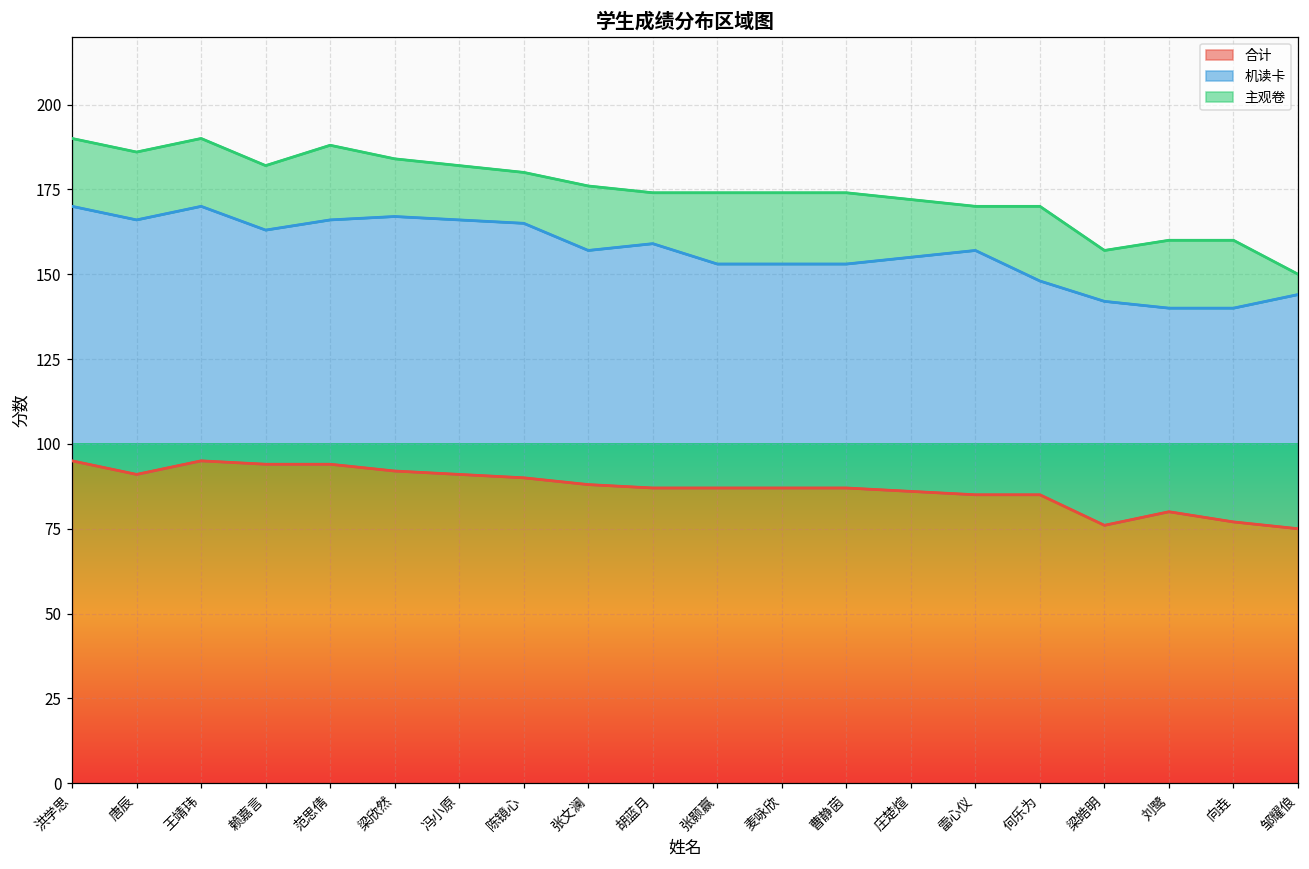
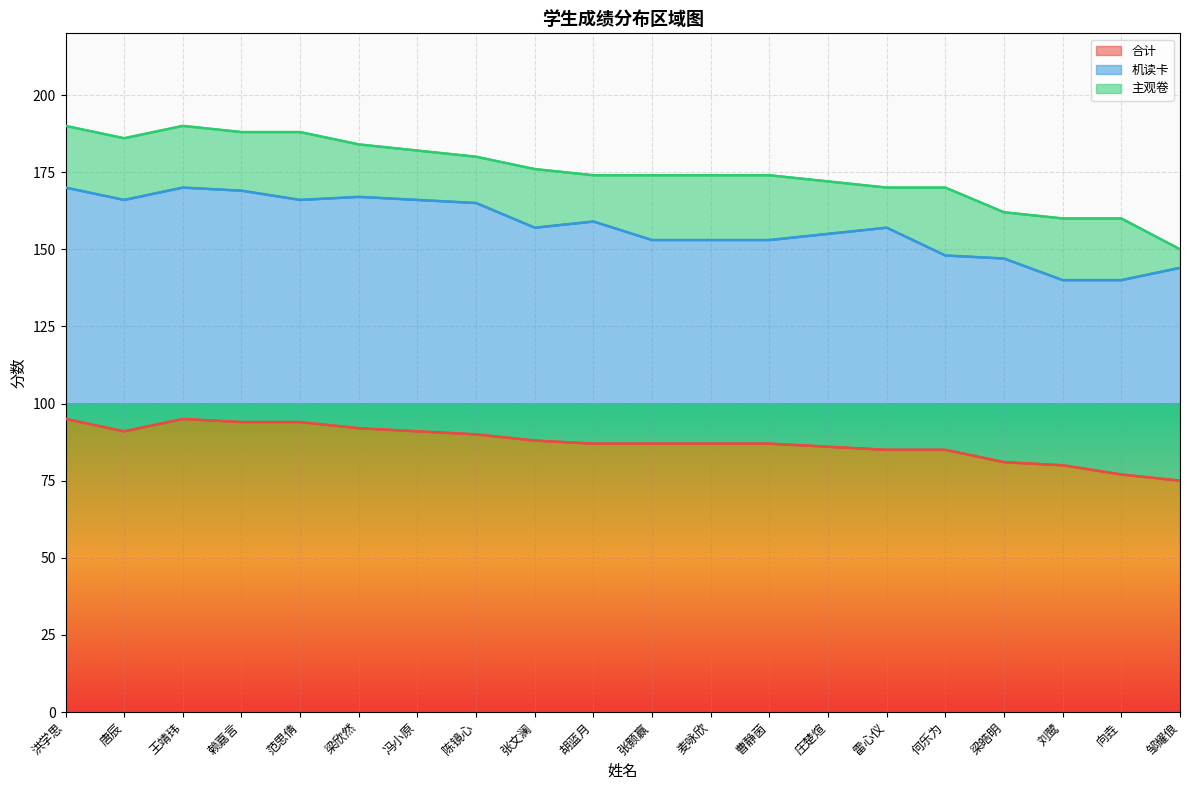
机读卡, 赖嘉言: 69 -> 75
合计, 梁皓明: 76 -> 81
